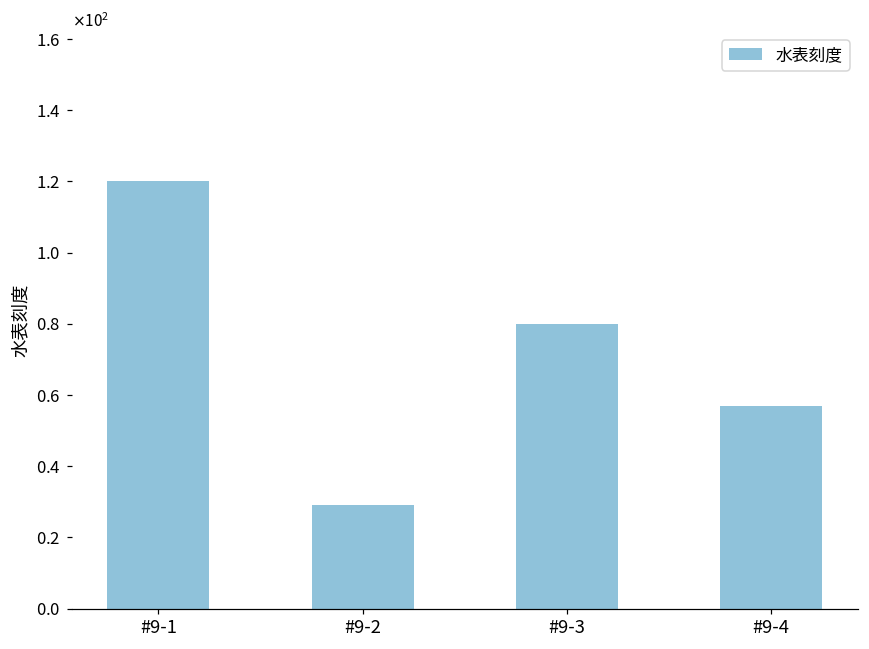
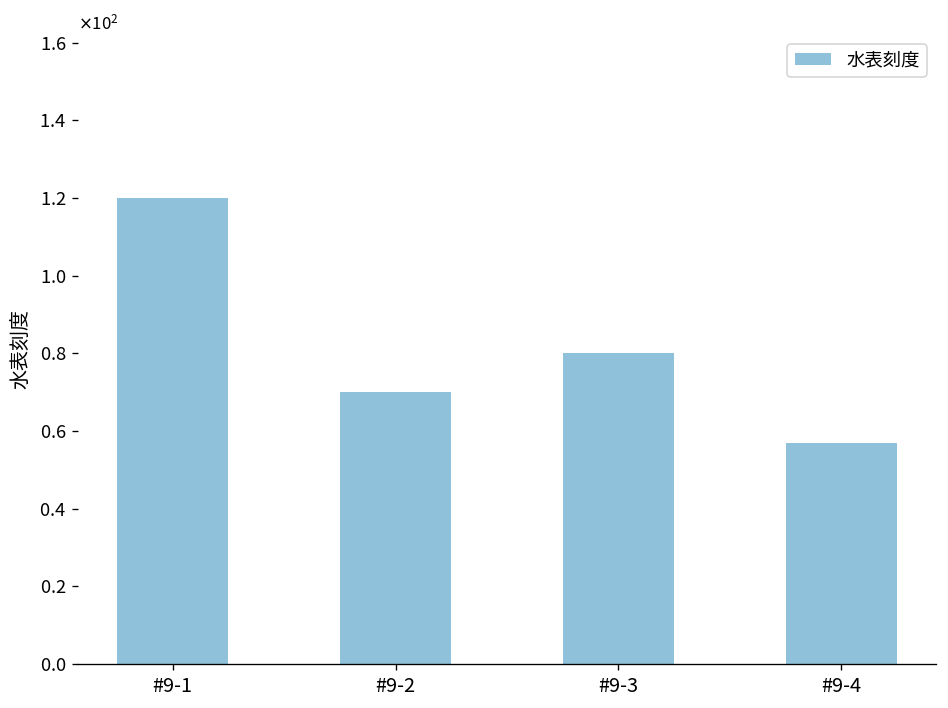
#9-2: 29 -> 70
